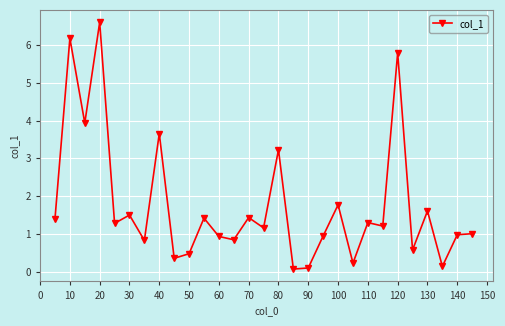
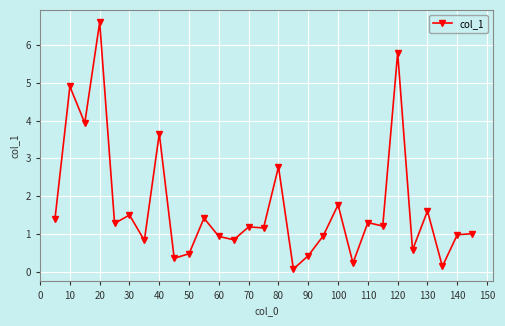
10: 6.2 -> 4.9
70: 1.4 -> 1.2
80: 3.2 -> 2.8
90: 0.1 -> 0.4
